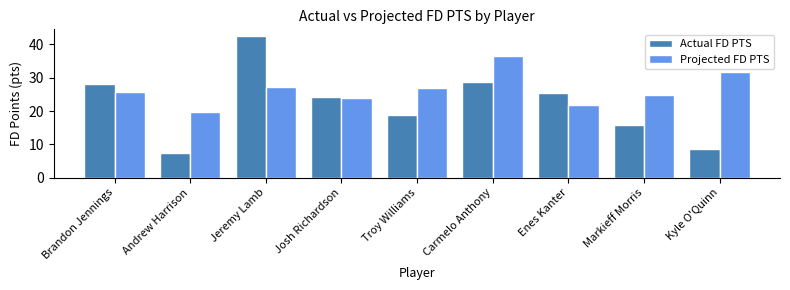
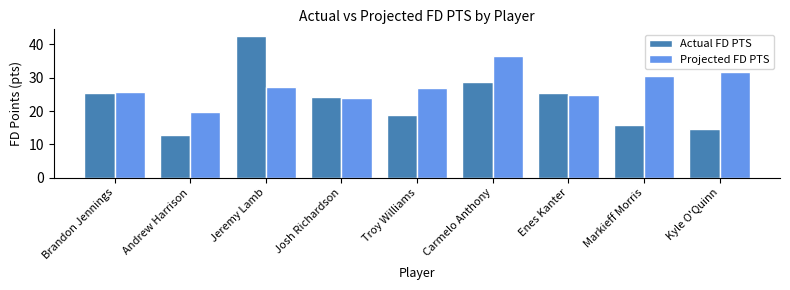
Actual FD PTS, Brandon Jennings: 28 -> 26
Actual FD PTS, Andrew Harrison: 8 -> 13
Projected FD PTS, Enes Kanter: 22 -> 25
Projected FD PTS, Markieff Morris: 25 -> 31
Actual FD PTS, Kyle O'Quinn: 9 -> 15
